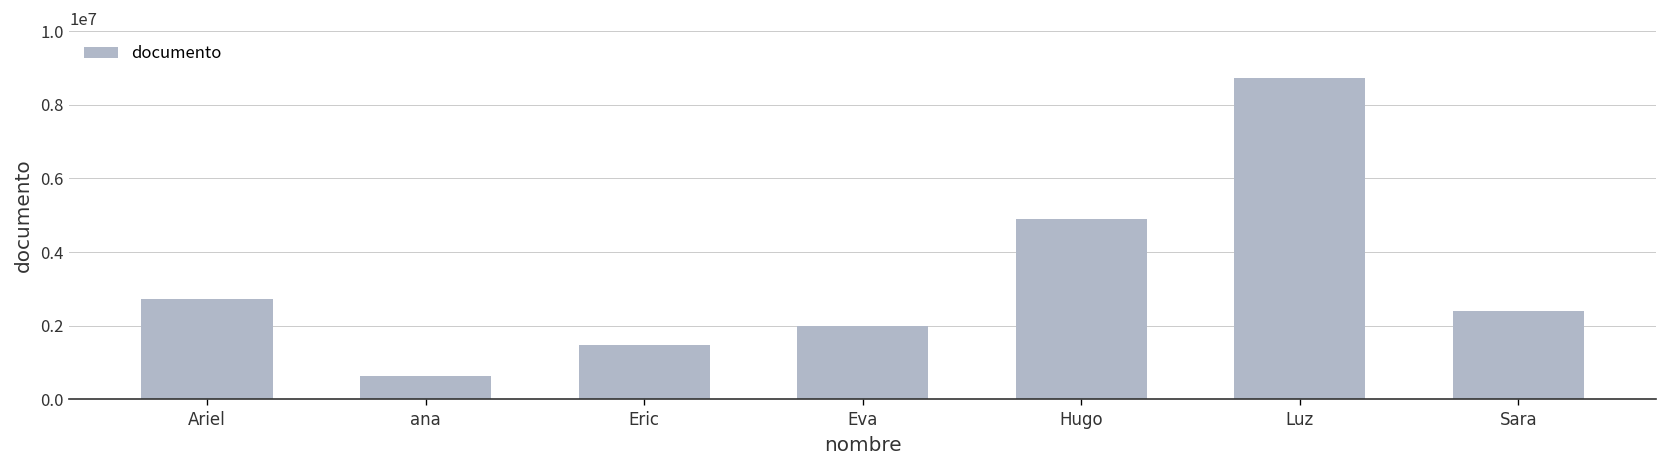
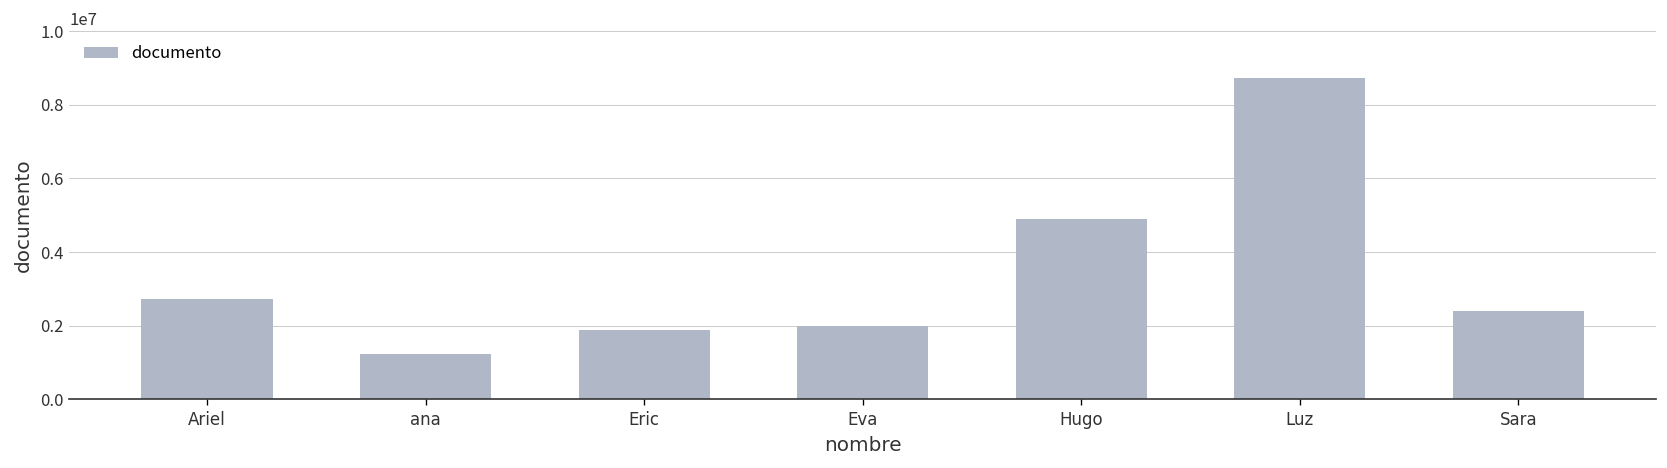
ana: 600000 -> 1200000
Eric: 1500000 -> 1900000
